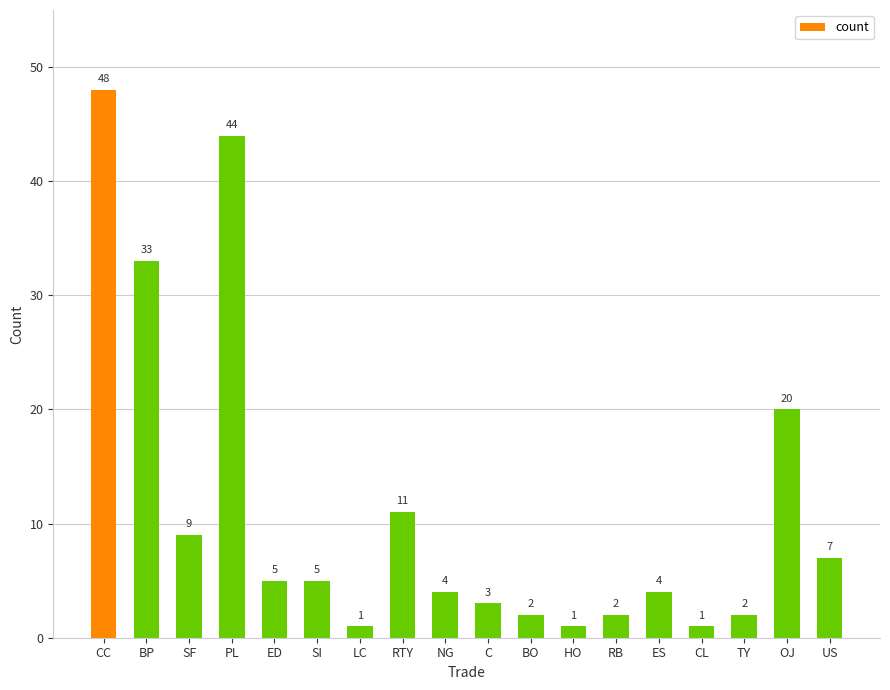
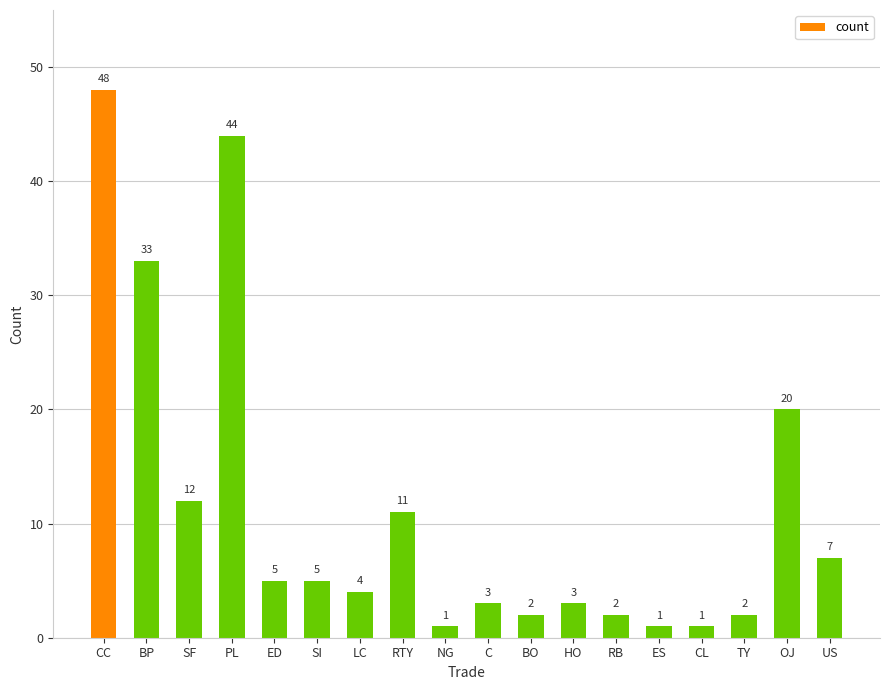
SF: 9 -> 12
LC: 1 -> 4
NG: 4 -> 1
HO: 1 -> 3
ES: 4 -> 1
